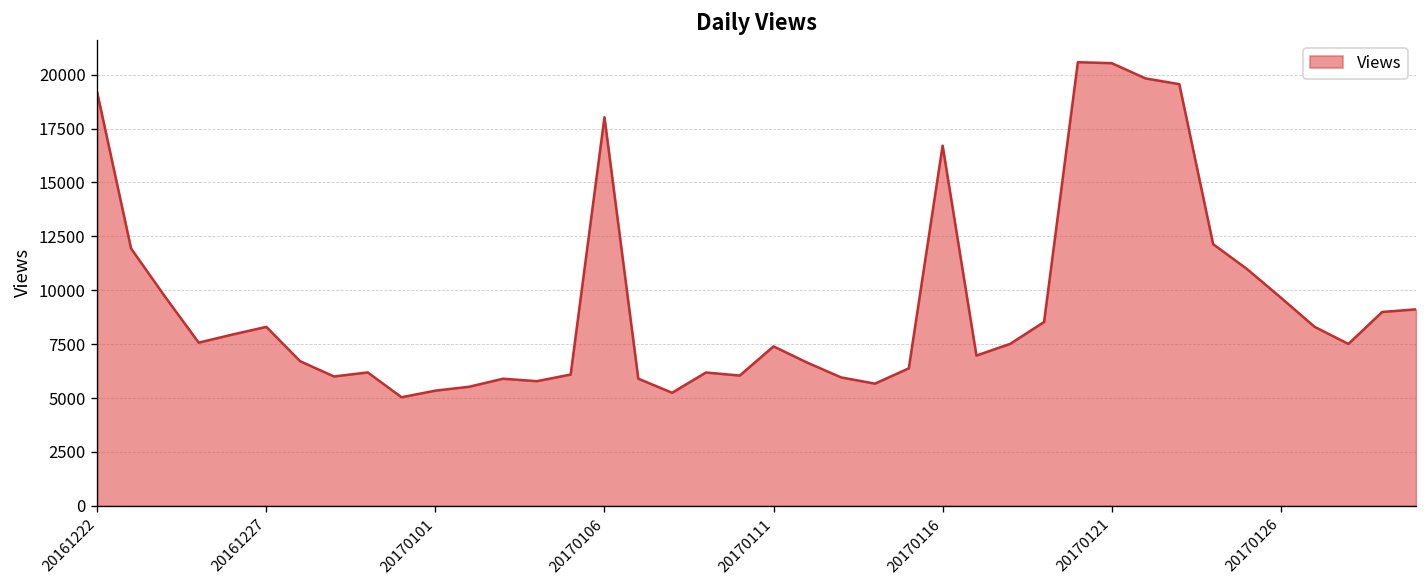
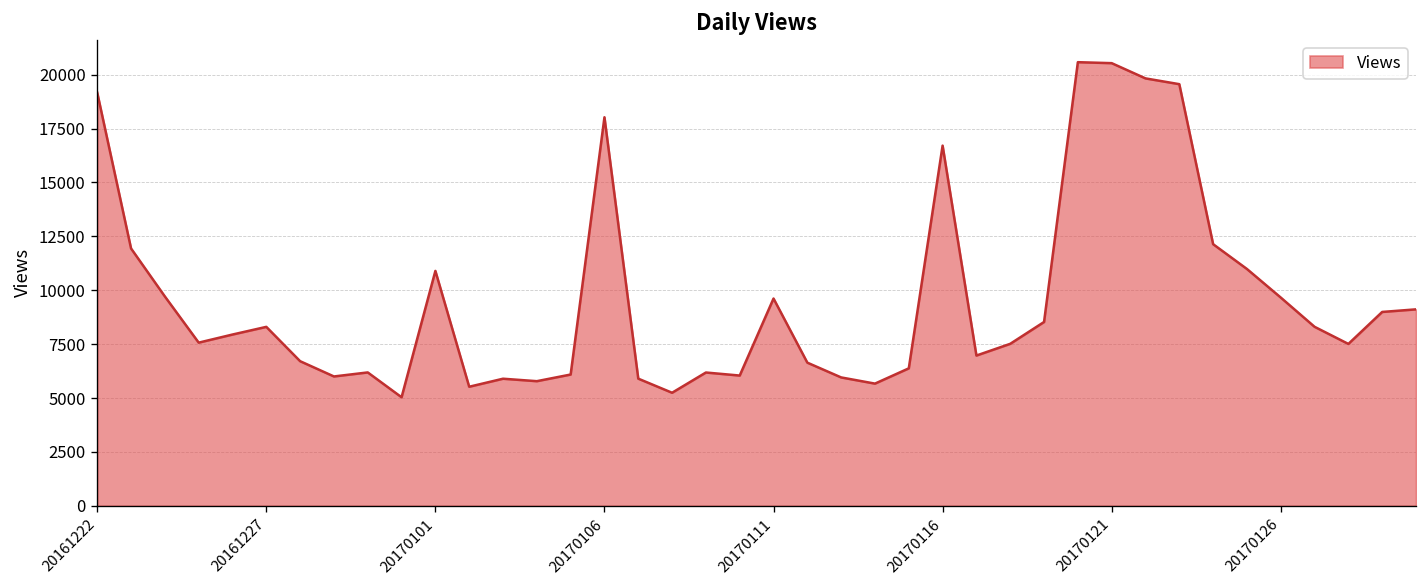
20170101: 5300 -> 10900
20170111: 7400 -> 9600
